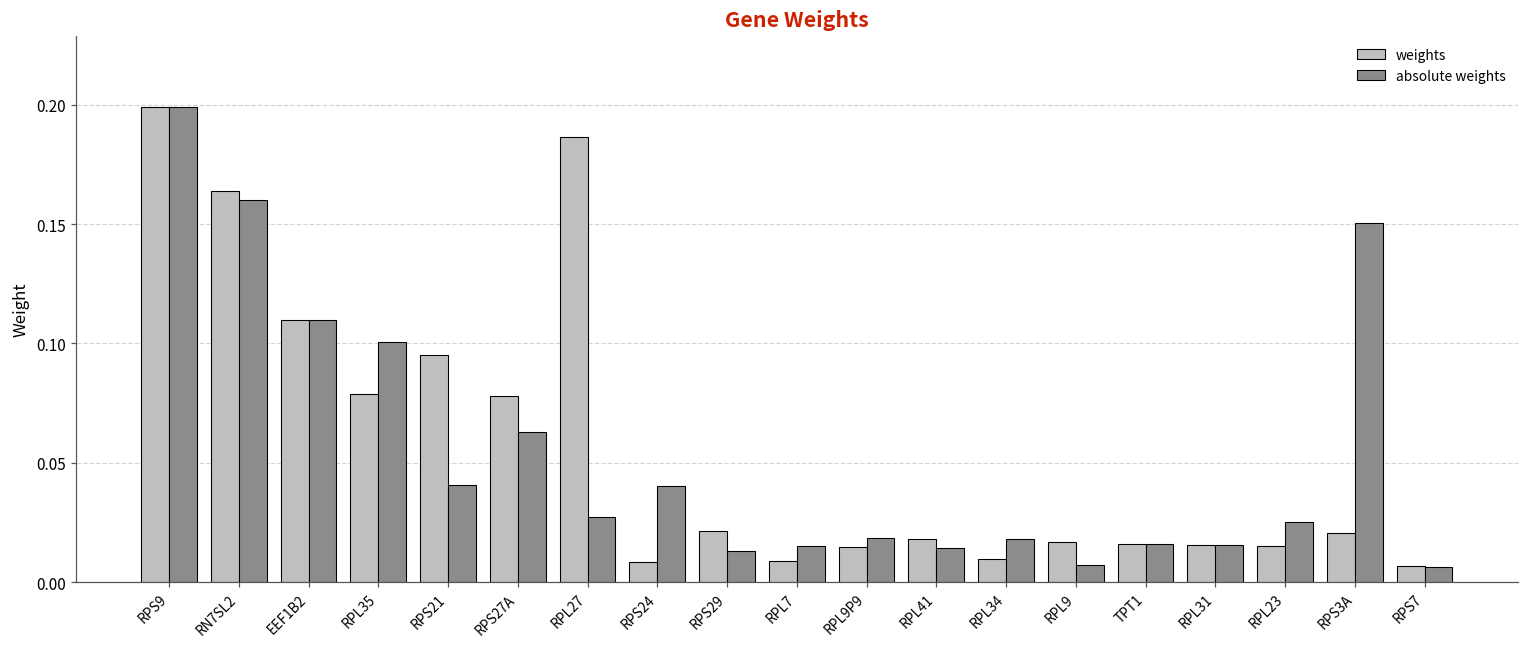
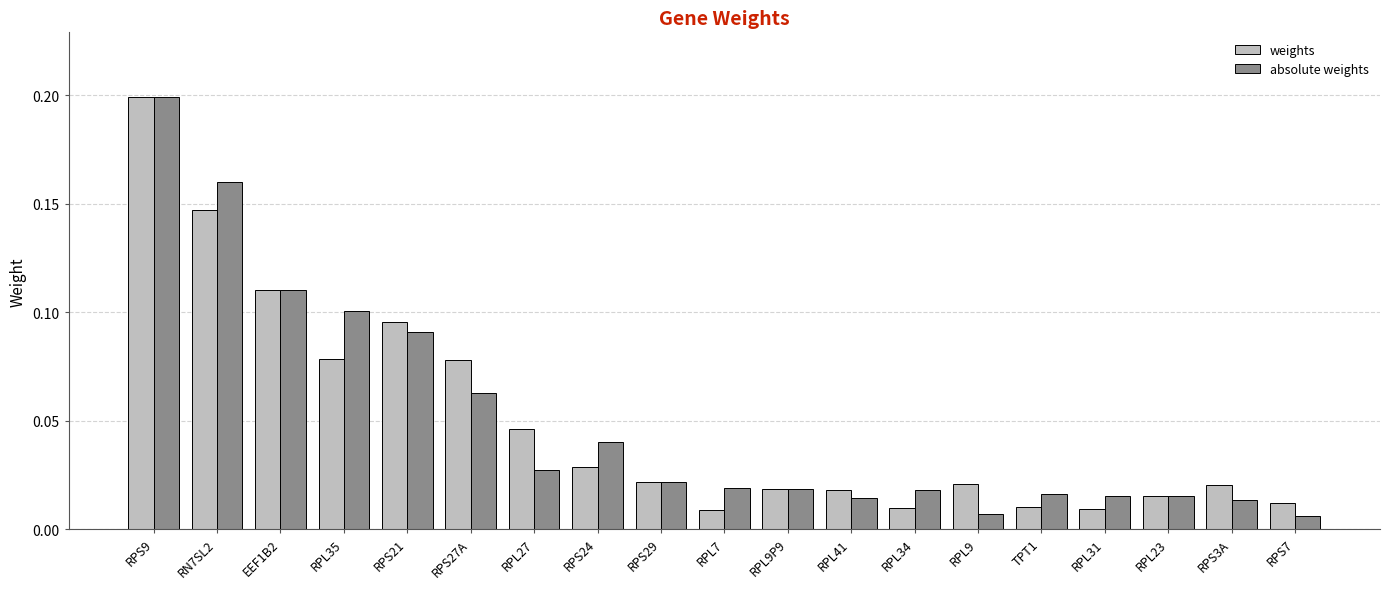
weights, RN7SL2: 0.164 -> 0.147
absolute weights, RPS21: 0.041 -> 0.091
weights, RPL27: 0.186 -> 0.046
weights, RPS24: 0.008 -> 0.028
absolute weights, RPS29: 0.013 -> 0.022
absolute weights, RPL7: 0.015 -> 0.019
weights, RPL9P9: 0.015 -> 0.018
weights, RPL9: 0.017 -> 0.021
weights, TPT1: 0.016 -> 0.010
weights, RPL31: 0.015 -> 0.009
absolute weights, RPL23: 0.025 -> 0.015
absolute weights, RPS3A: 0.151 -> 0.013
weights, RPS7: 0.007 -> 0.012
